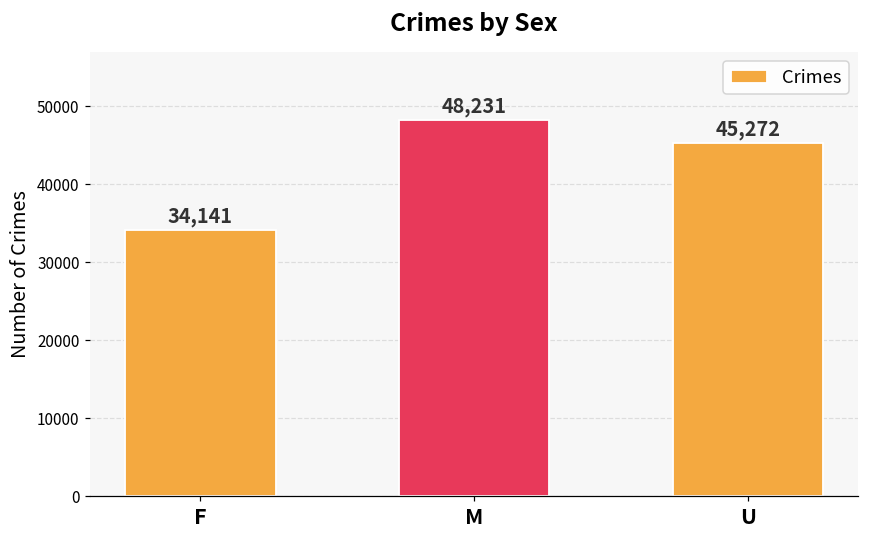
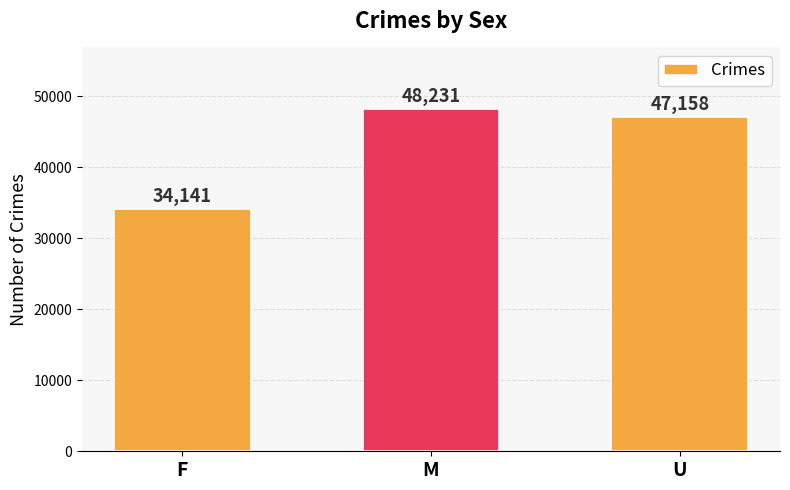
U: 45,272 -> 47,158
